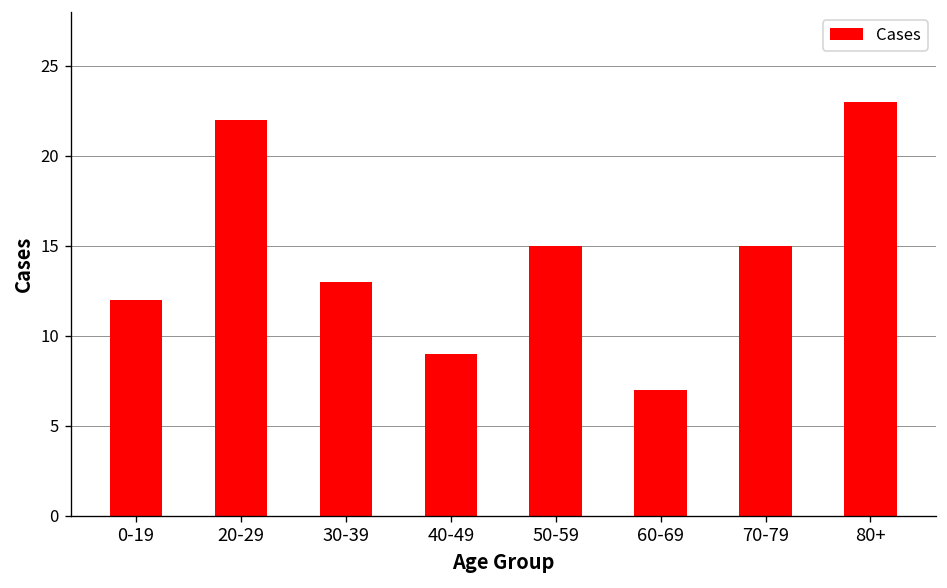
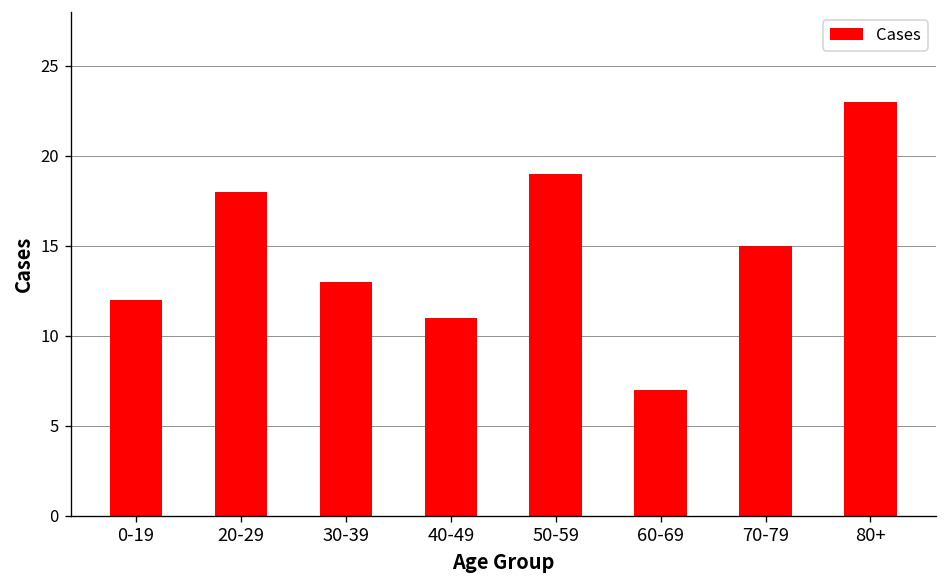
20-29: 22 -> 18
40-49: 9 -> 11
50-59: 15 -> 19
